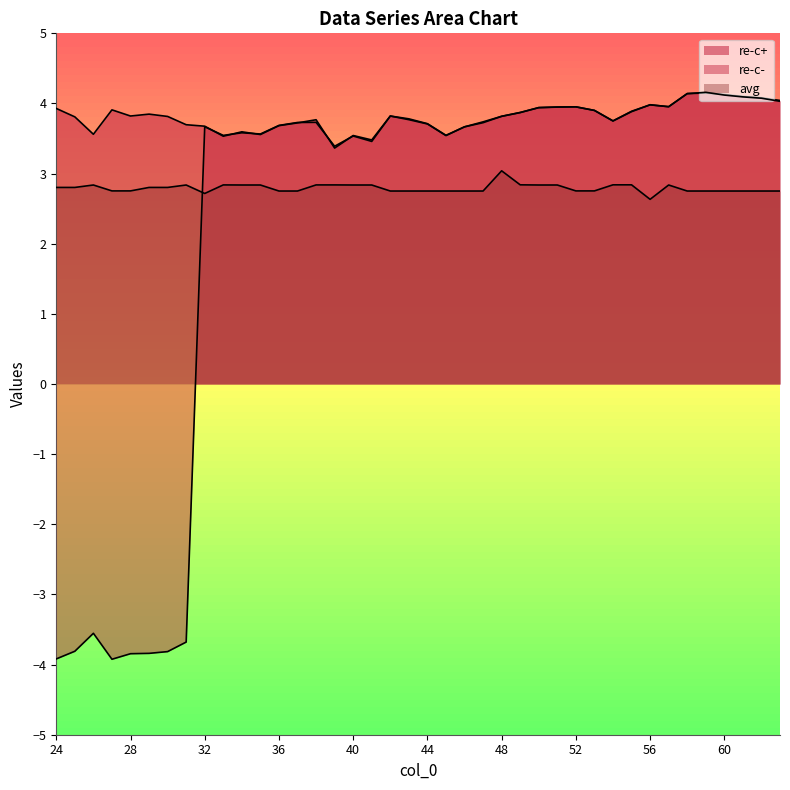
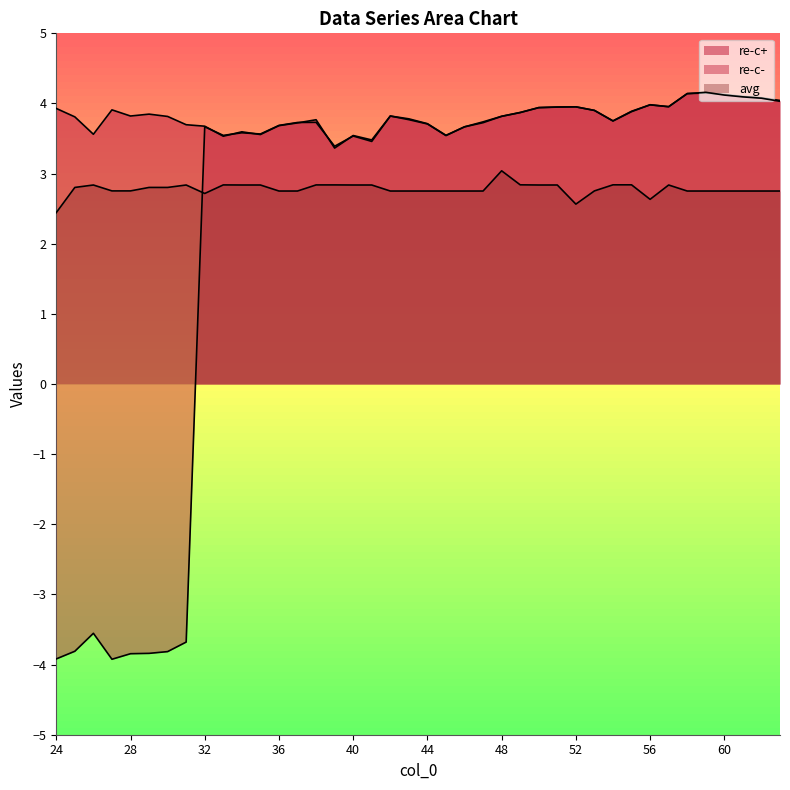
avg, 24: 2.8 -> 2.4
avg, 52: 2.8 -> 2.6
